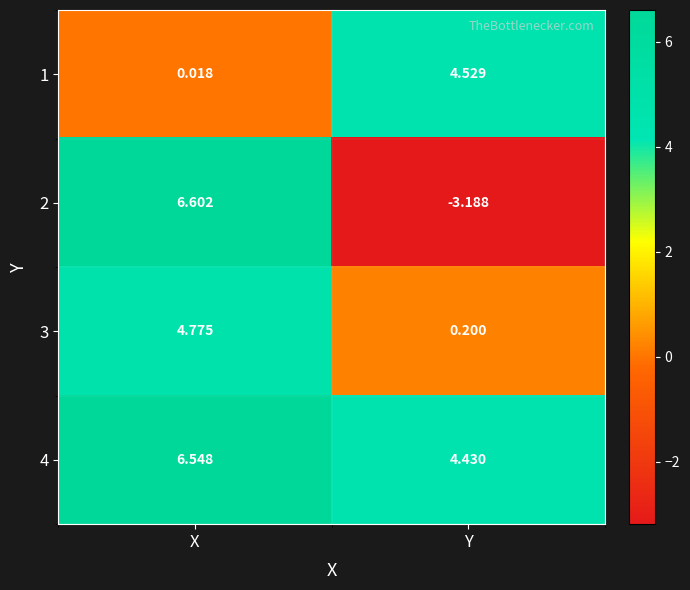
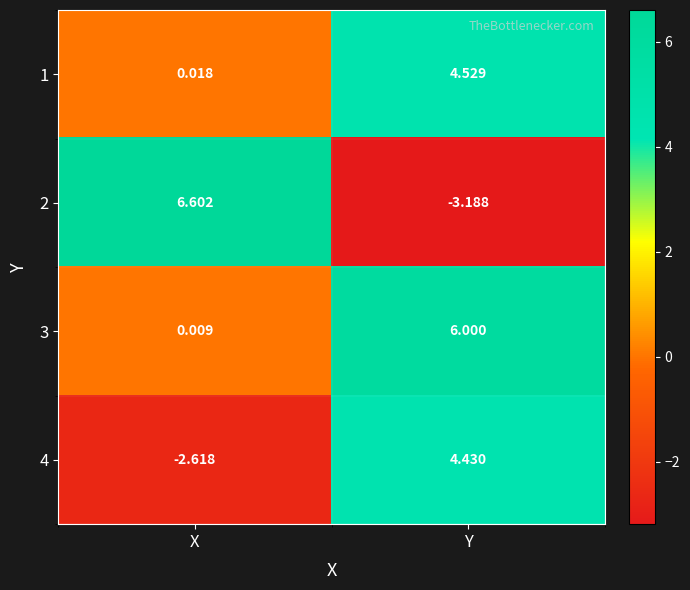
3, X: 4.775 -> 0.009
3, Y: 0.200 -> 6.000
4, X: 6.548 -> -2.618
